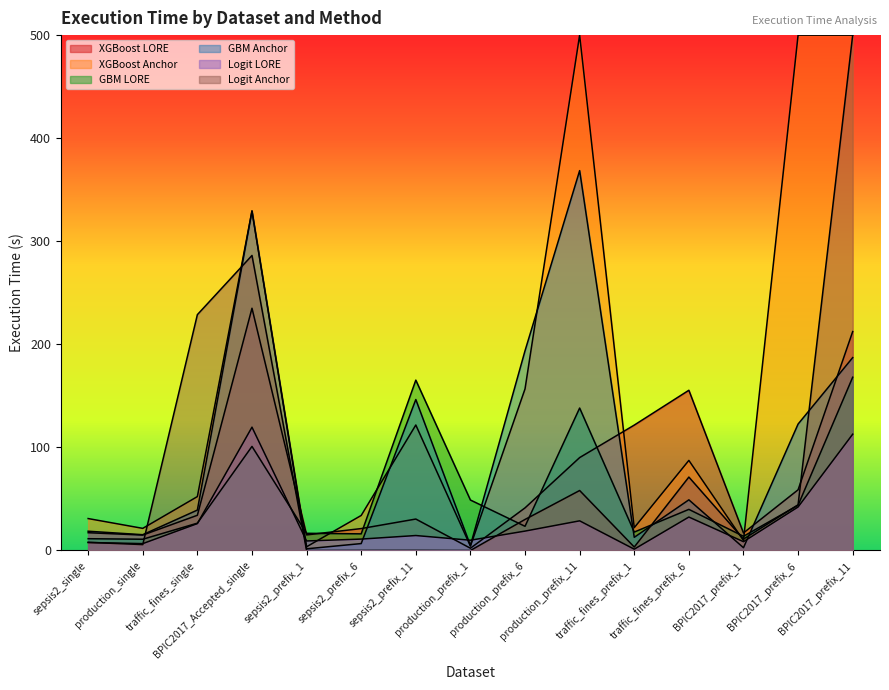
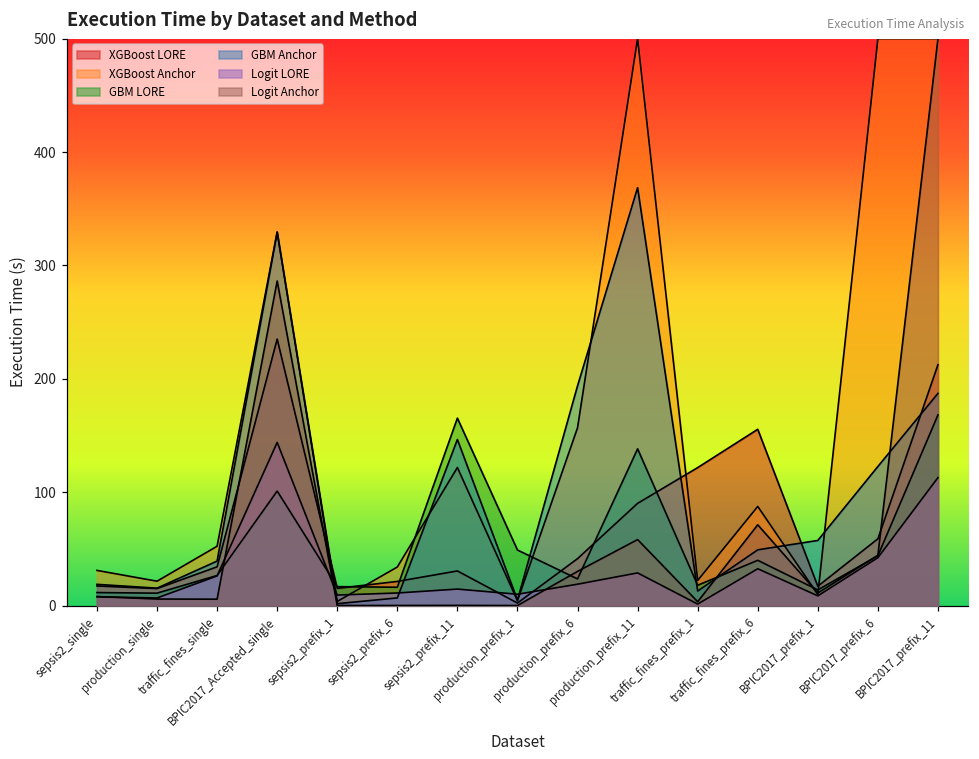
Logit Anchor, traffic_fines_single: 229 -> 6
Logit LORE, BPIC2017_Accepted_single: 120 -> 144
GBM Anchor, BPIC2017_prefix_1: 3 -> 57
